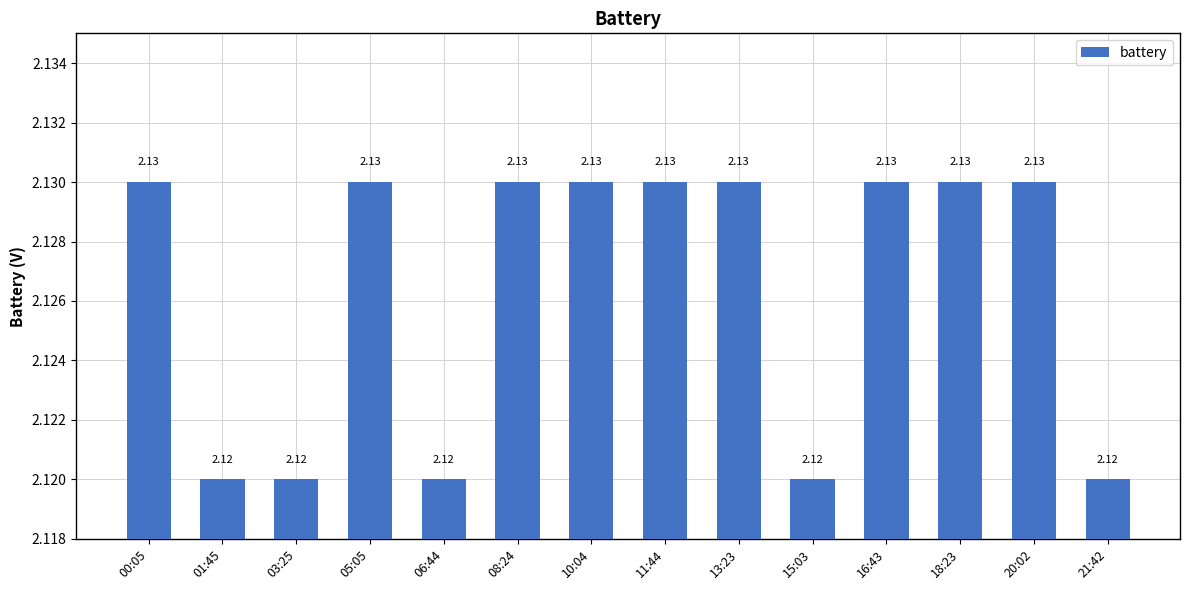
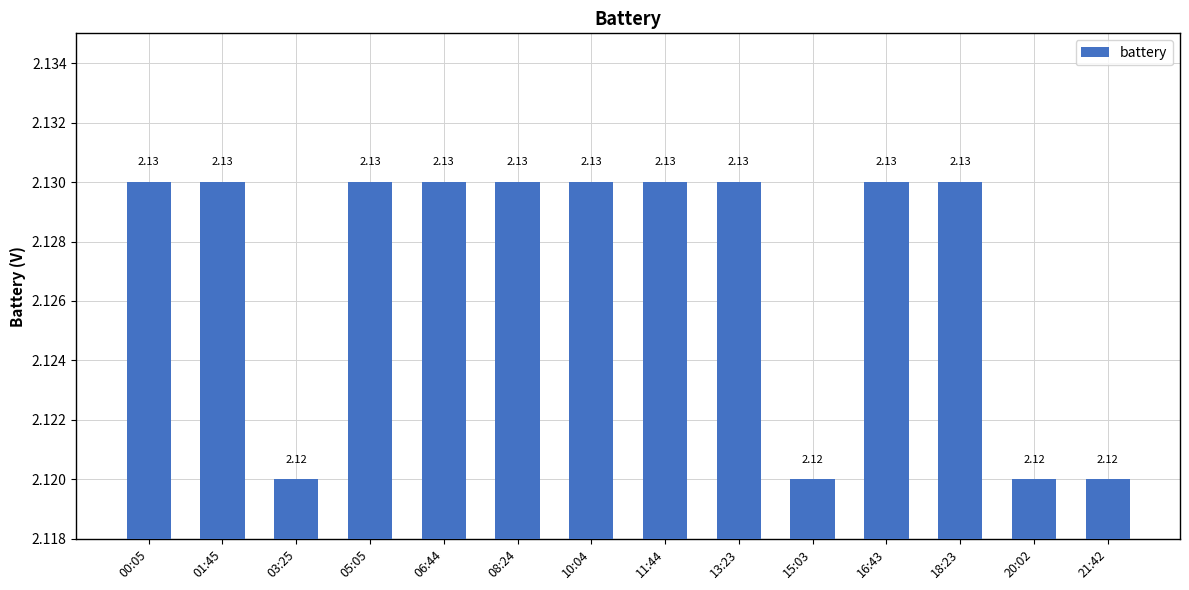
01:45: 2.12 -> 2.13
06:44: 2.12 -> 2.13
20:02: 2.13 -> 2.12
